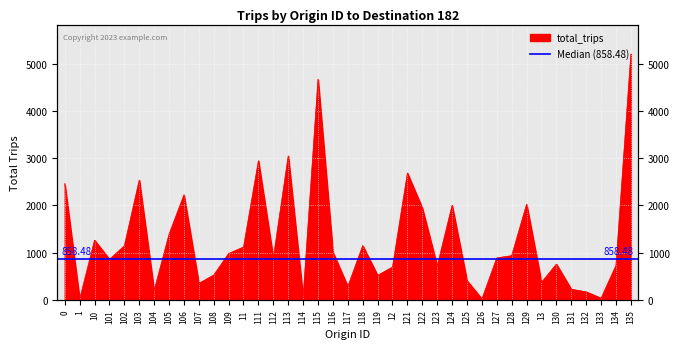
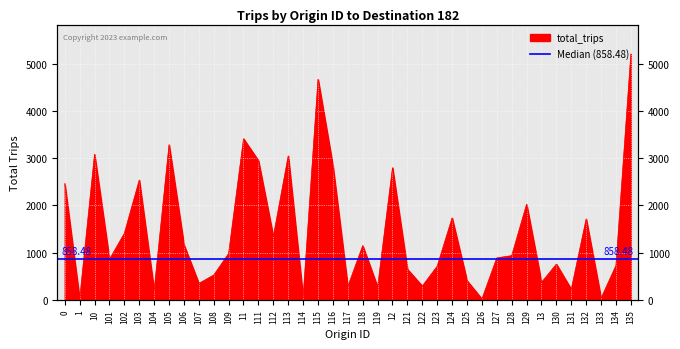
10: 1300 -> 3100
102: 1100 -> 1400
105: 1400 -> 3300
106: 2200 -> 1200
11: 1100 -> 3400
112: 900 -> 1300
116: 1000 -> 2800
119: 500 -> 300
12: 700 -> 2800
121: 2700 -> 600
122: 1900 -> 300
124: 2000 -> 1700
132: 200 -> 1700
